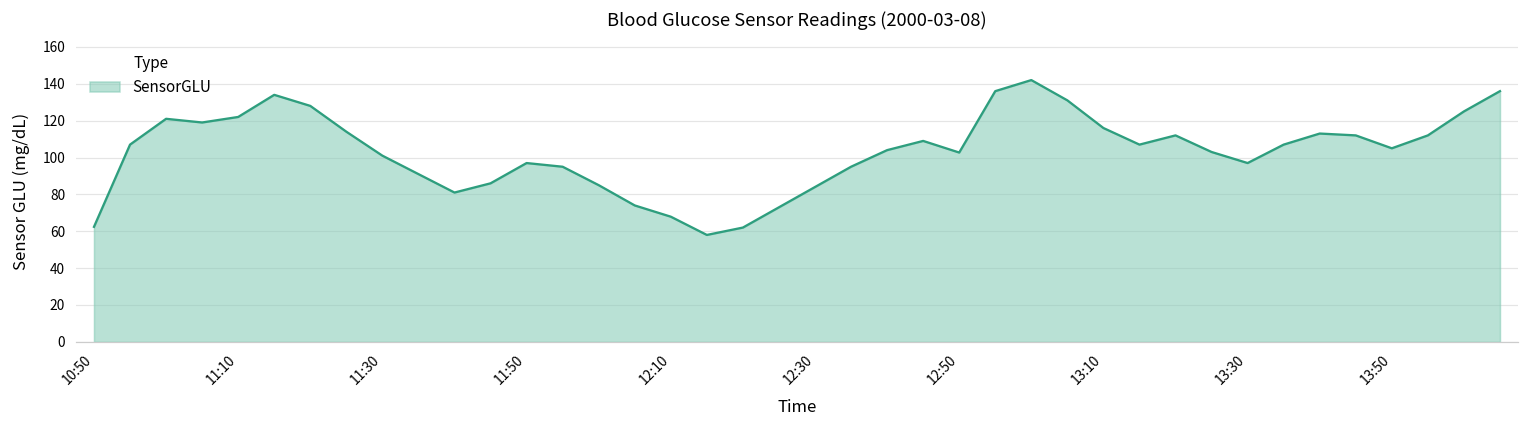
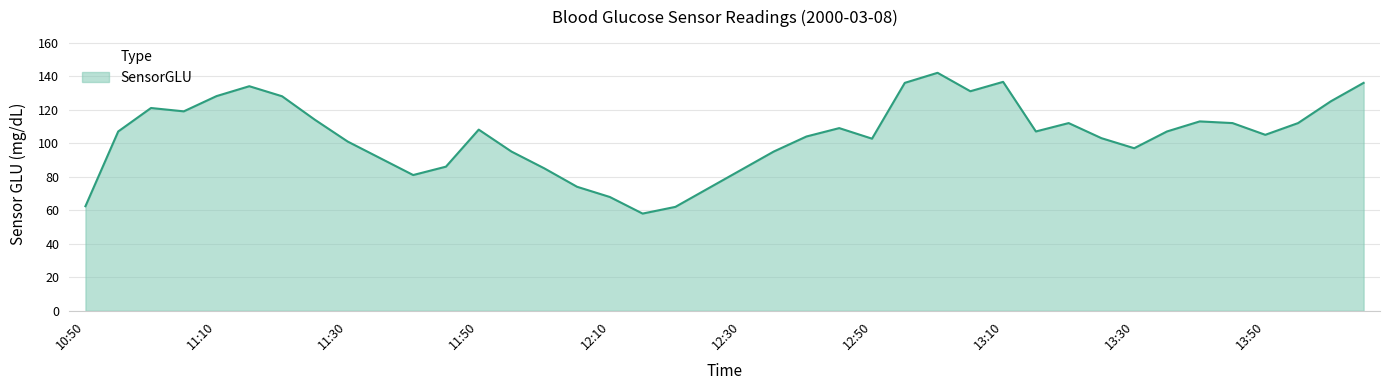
11:10: 122 -> 128
11:50: 97 -> 108
13:10: 116 -> 137
